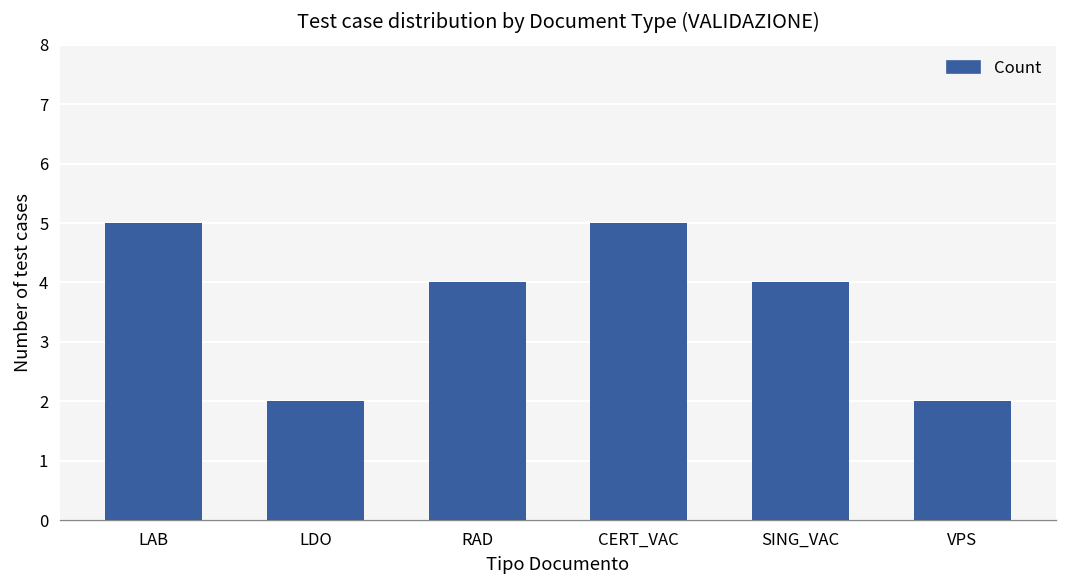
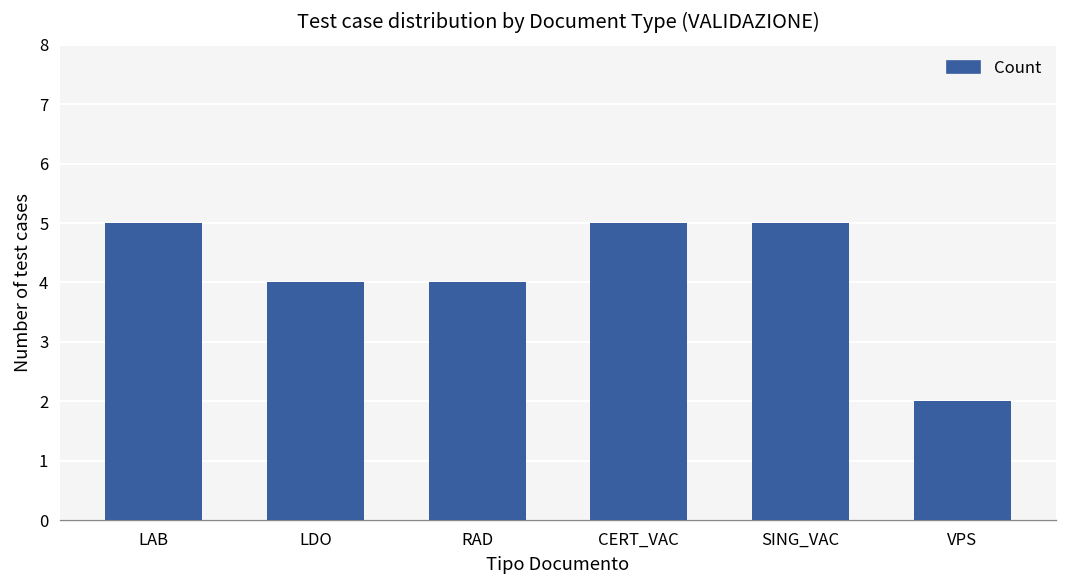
LDO: 2 -> 4
SING_VAC: 4 -> 5
